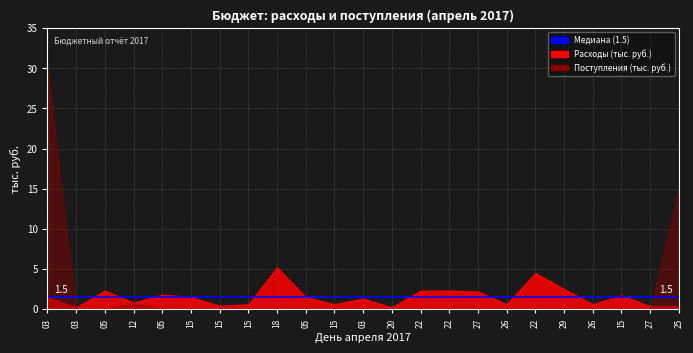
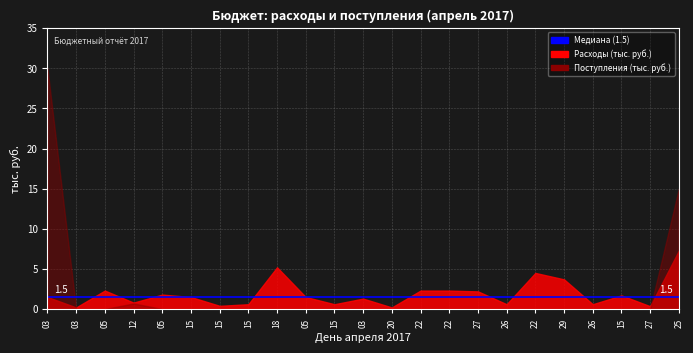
Расходы (тыс. руб.), 29: 3 -> 4
Расходы (тыс. руб.), 25: 0 -> 7
